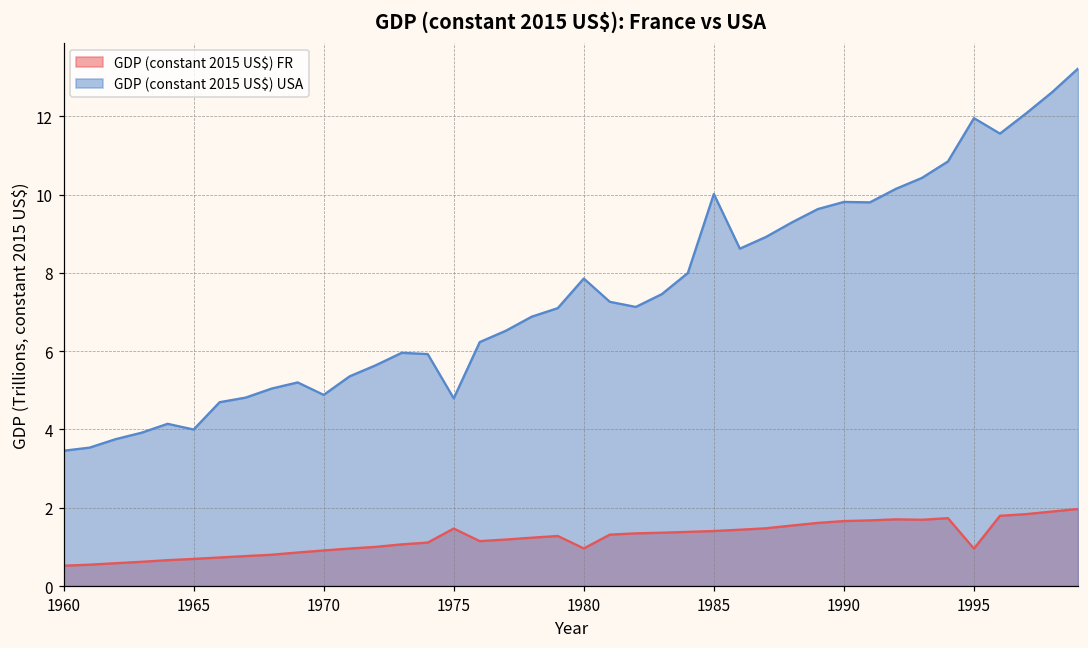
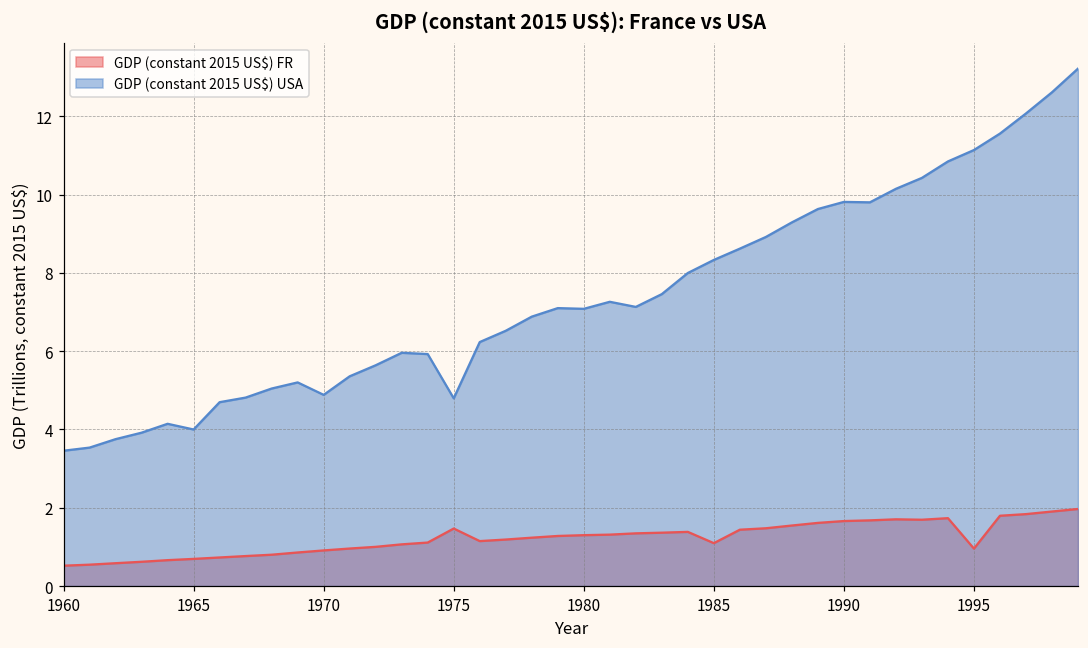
GDP (constant 2015 US$) FR, 1980: 1.0 -> 1.3
GDP (constant 2015 US$) USA, 1980: 7.9 -> 7.1
GDP (constant 2015 US$) FR, 1985: 1.4 -> 1.1
GDP (constant 2015 US$) USA, 1985: 10.0 -> 8.3
GDP (constant 2015 US$) USA, 1995: 12.0 -> 11.1
